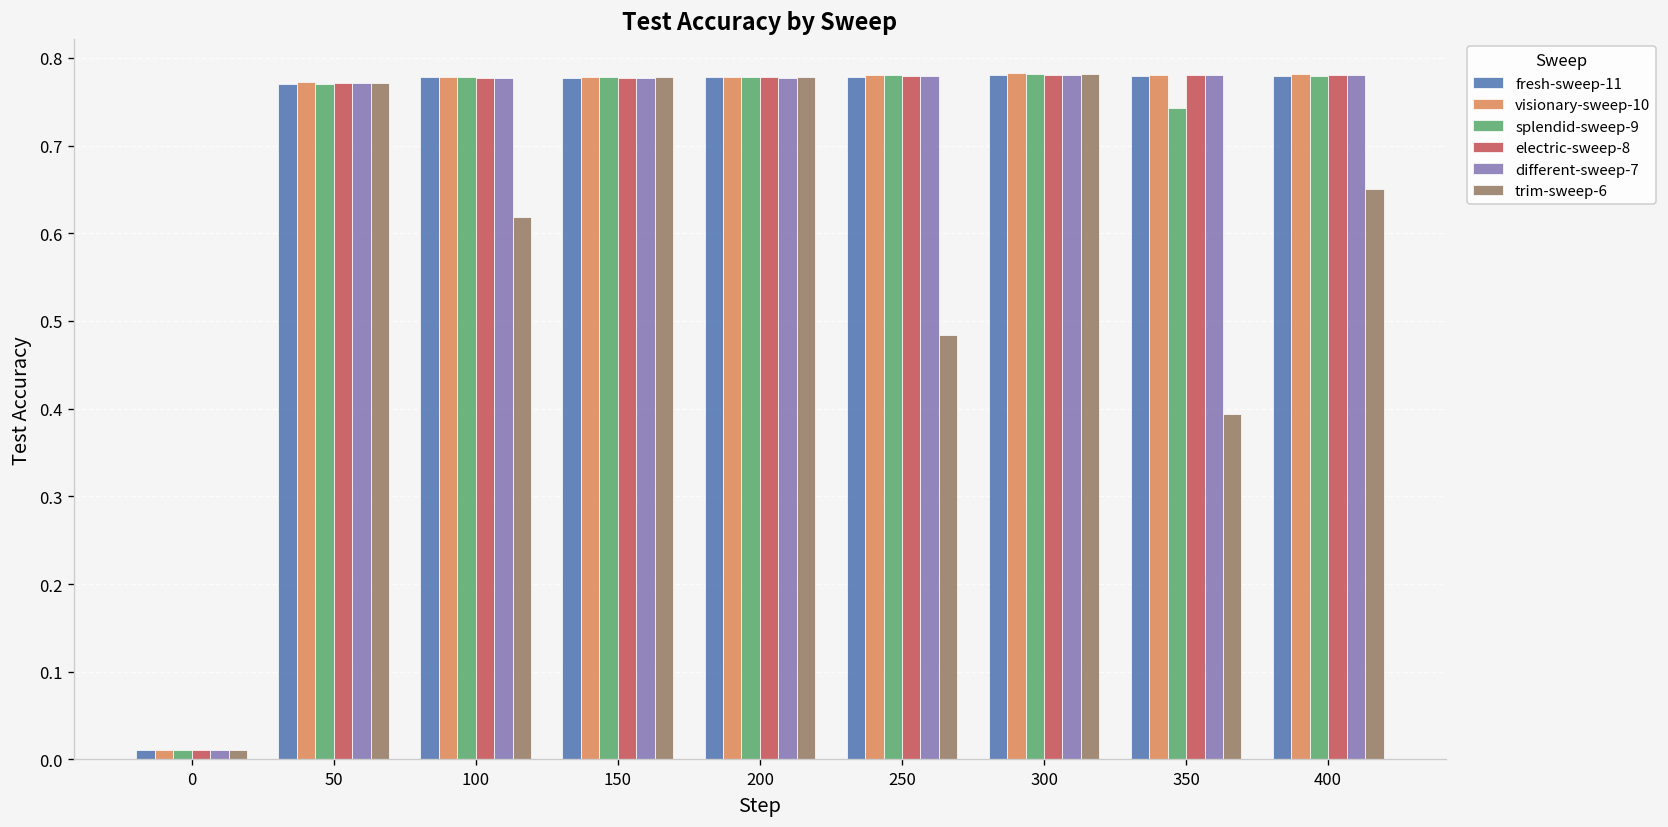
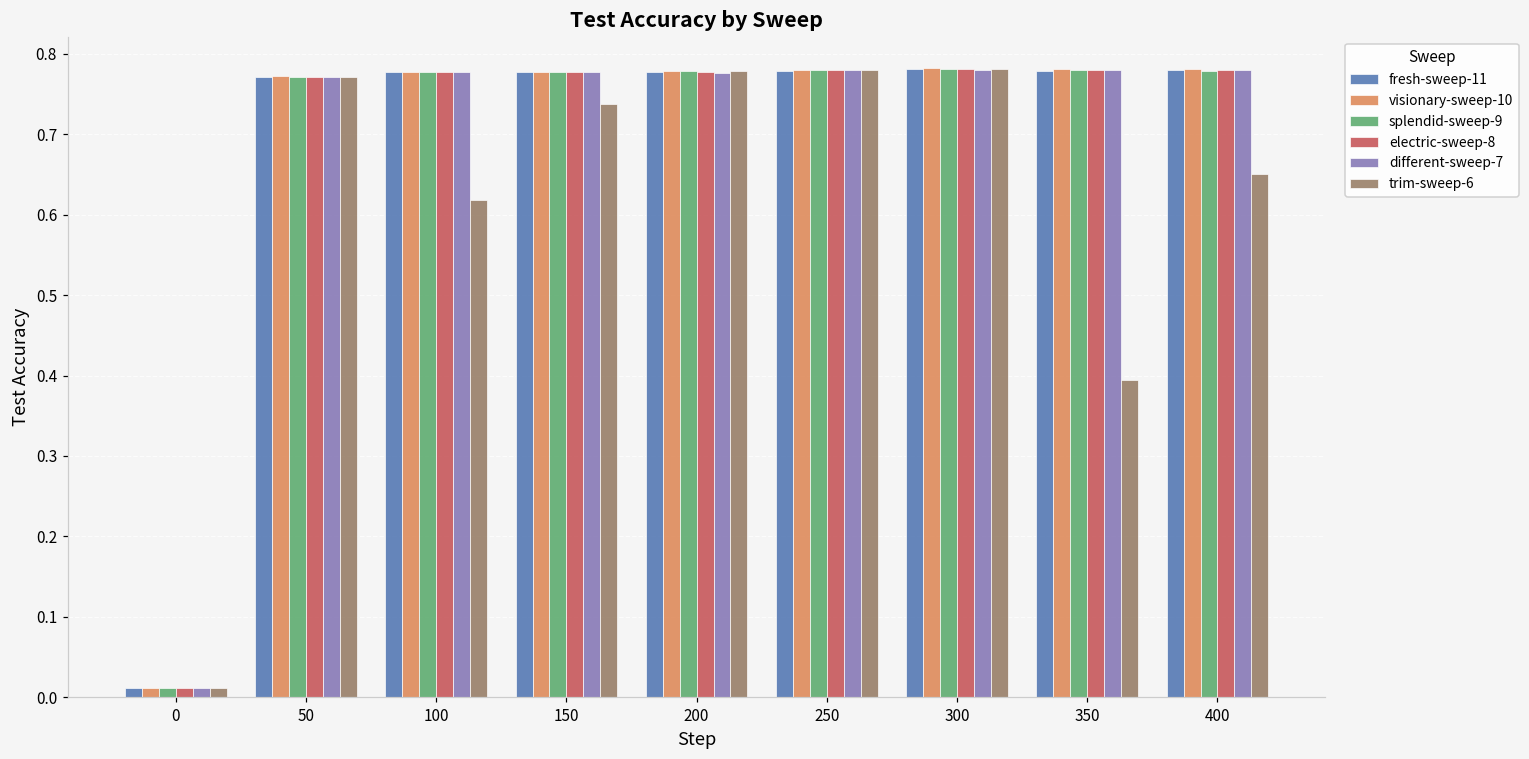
trim-sweep-6, 150: 0.78 -> 0.74
trim-sweep-6, 250: 0.48 -> 0.78
splendid-sweep-9, 350: 0.74 -> 0.78
